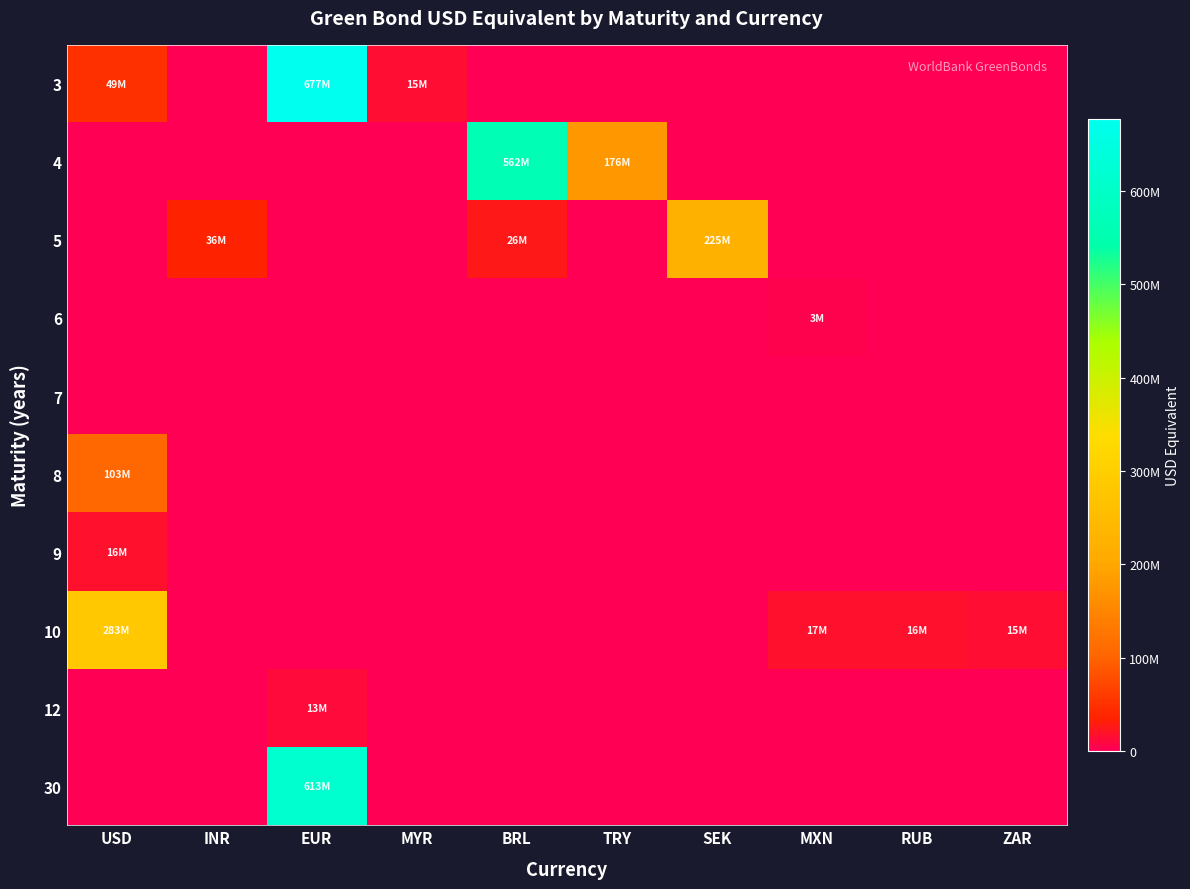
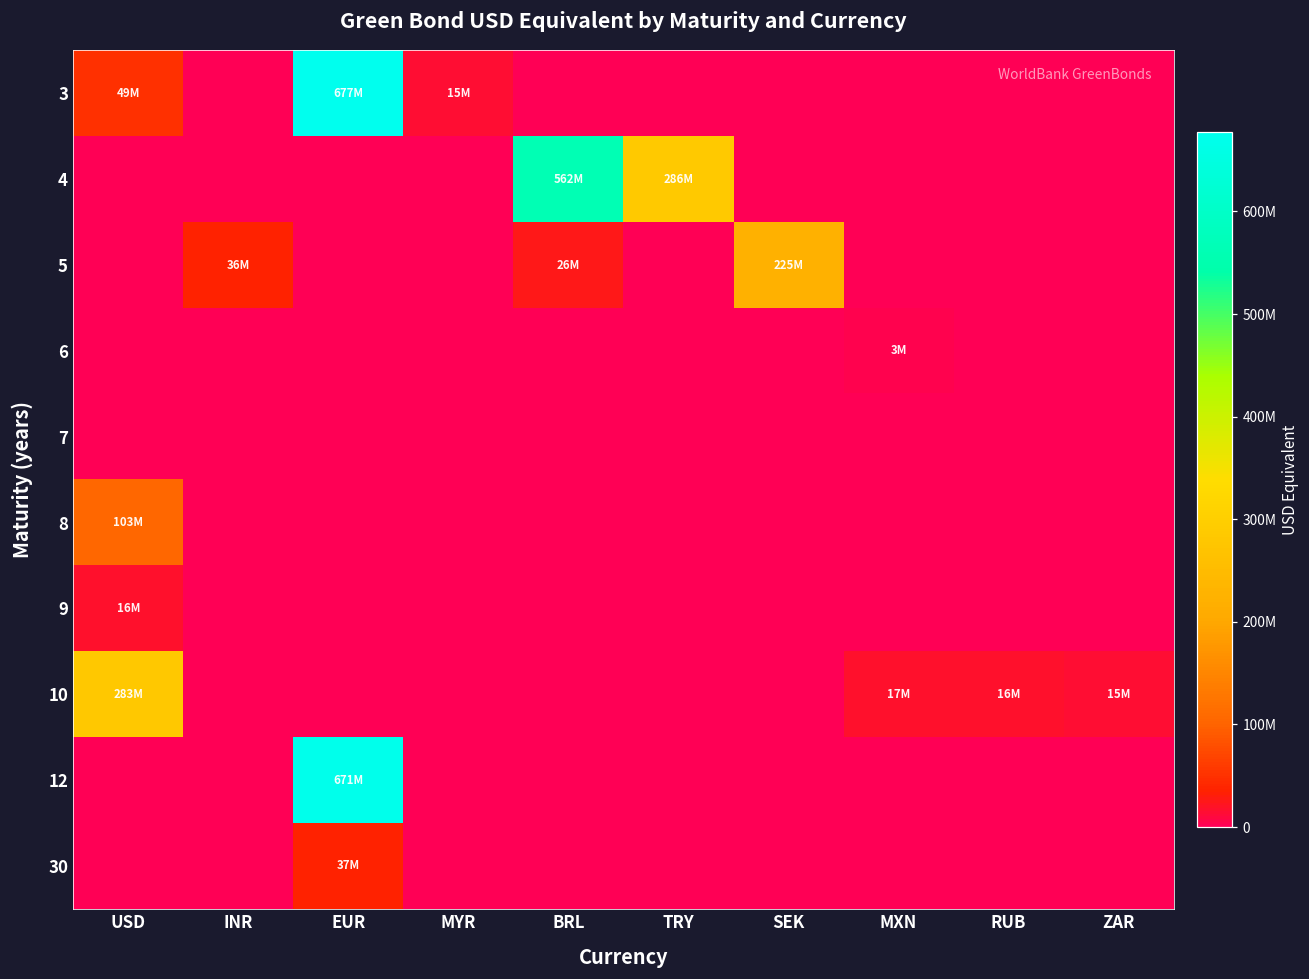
4, TRY: 176M -> 286M
12, EUR: 13M -> 671M
30, EUR: 613M -> 37M
